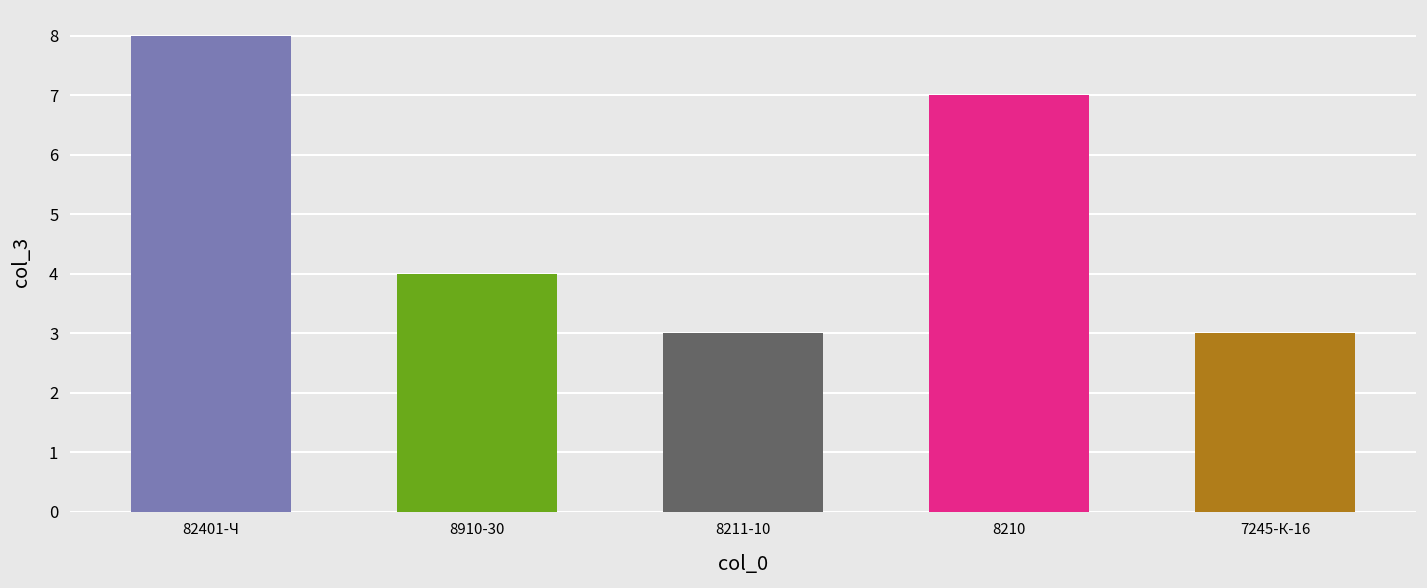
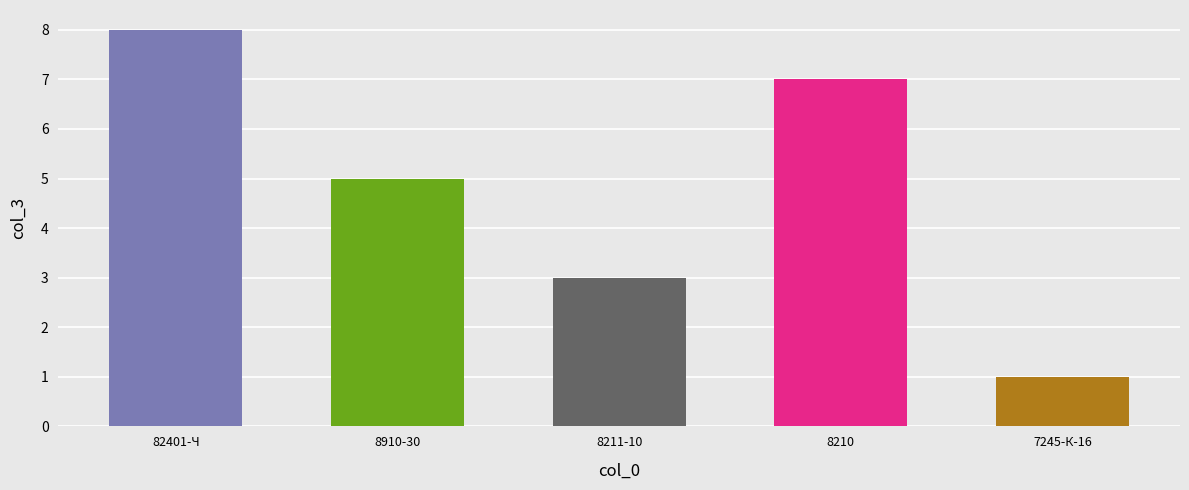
8910-30: 4 -> 5
7245-К-16: 3 -> 1
